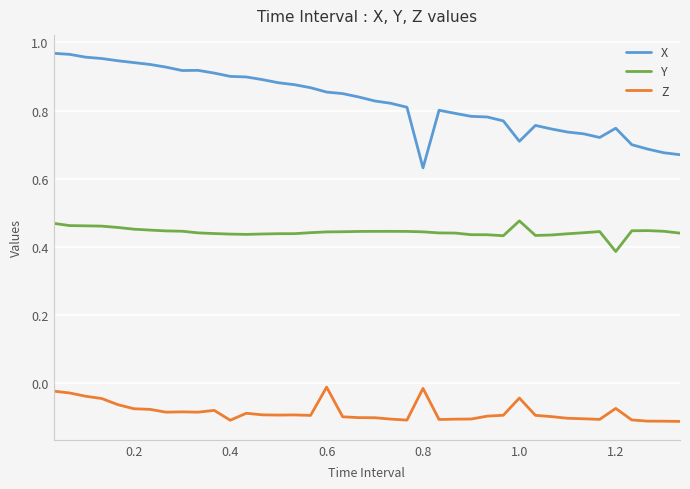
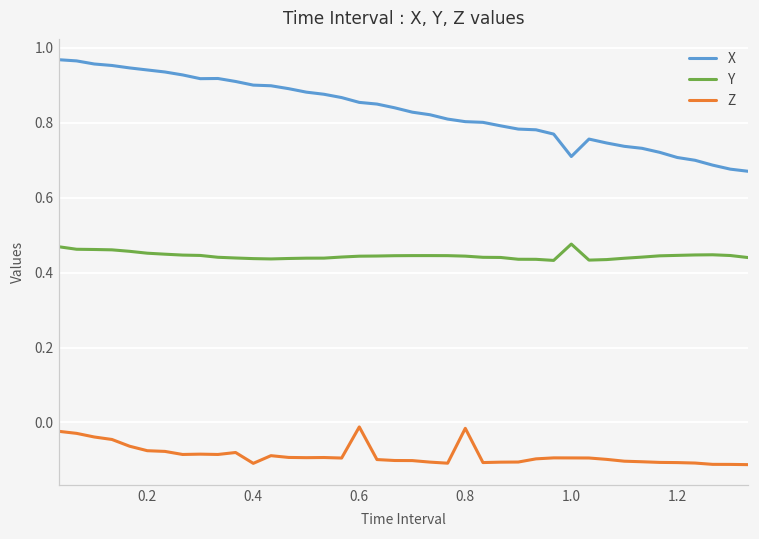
X, 0.8: 0.63 -> 0.80
Z, 1.0: -0.04 -> -0.09
X, 1.2: 0.75 -> 0.71
Y, 1.2: 0.39 -> 0.45
Z, 1.2: -0.07 -> -0.11
